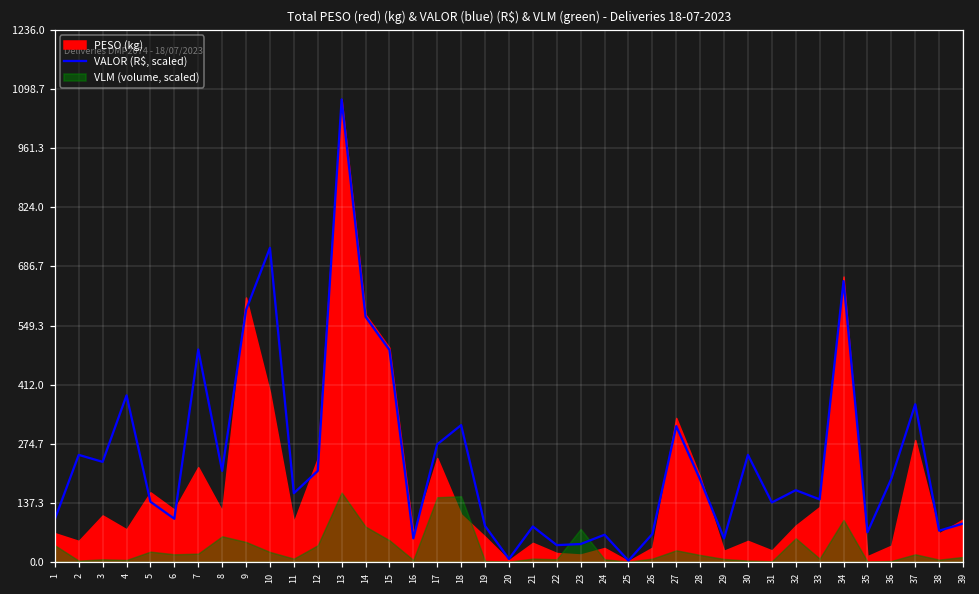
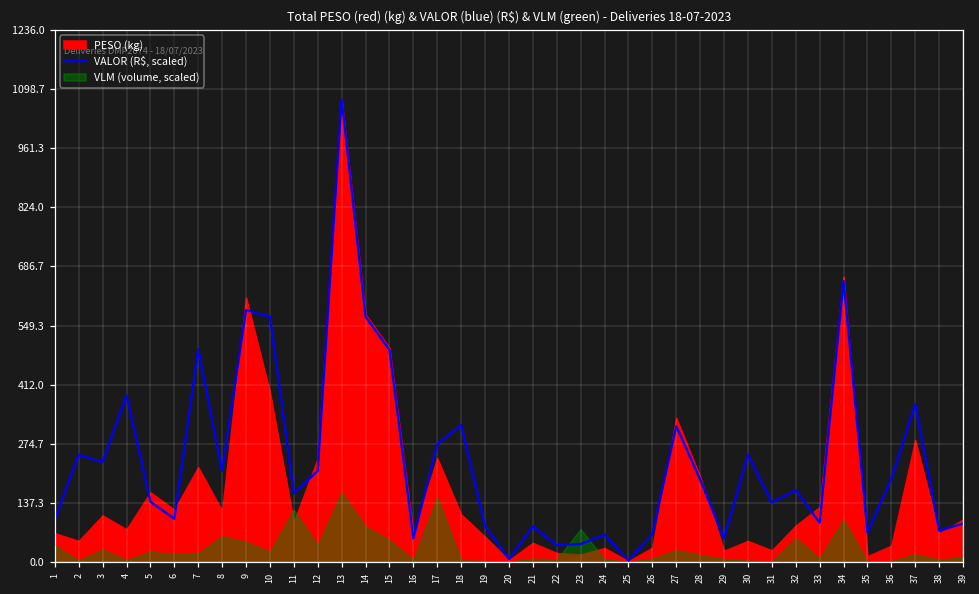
VLM (volume, scaled), 3: 10 -> 30
VALOR (R$, scaled), 10: 730 -> 570
VLM (volume, scaled), 11: 10 -> 120
VLM (volume, scaled), 18: 150 -> 0
VALOR (R$, scaled), 33: 150 -> 90
